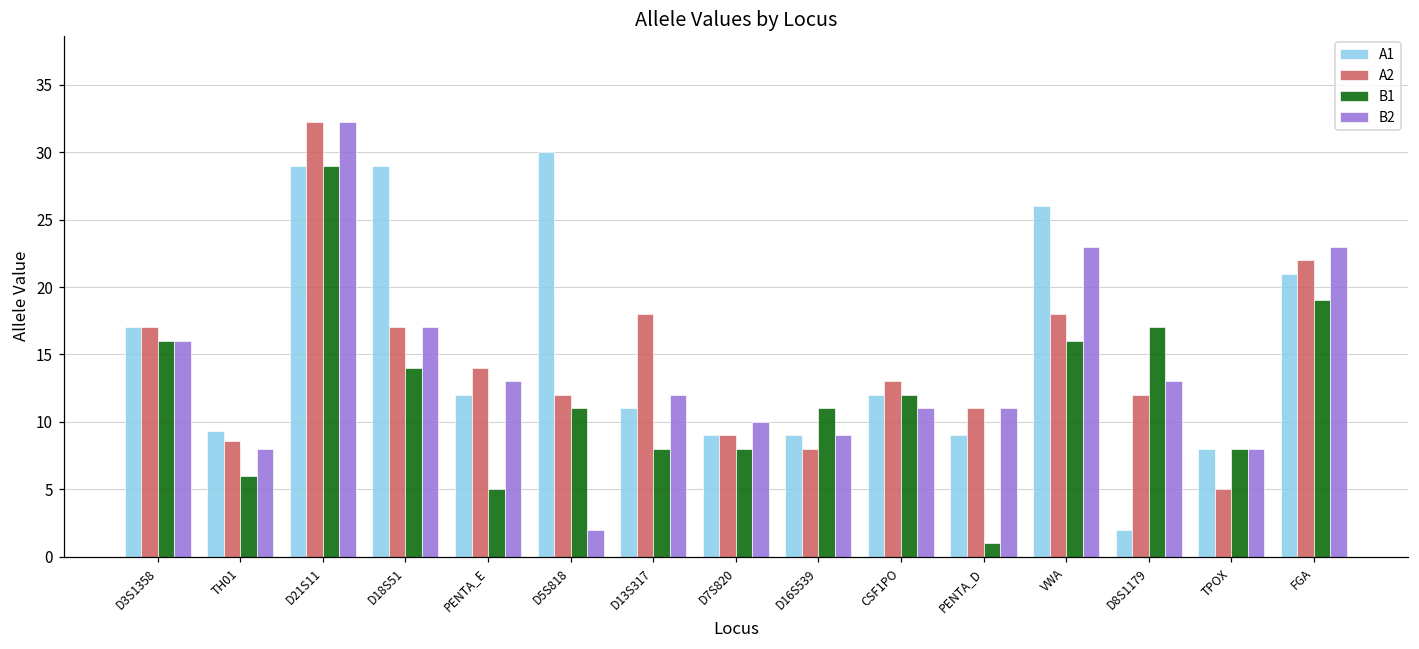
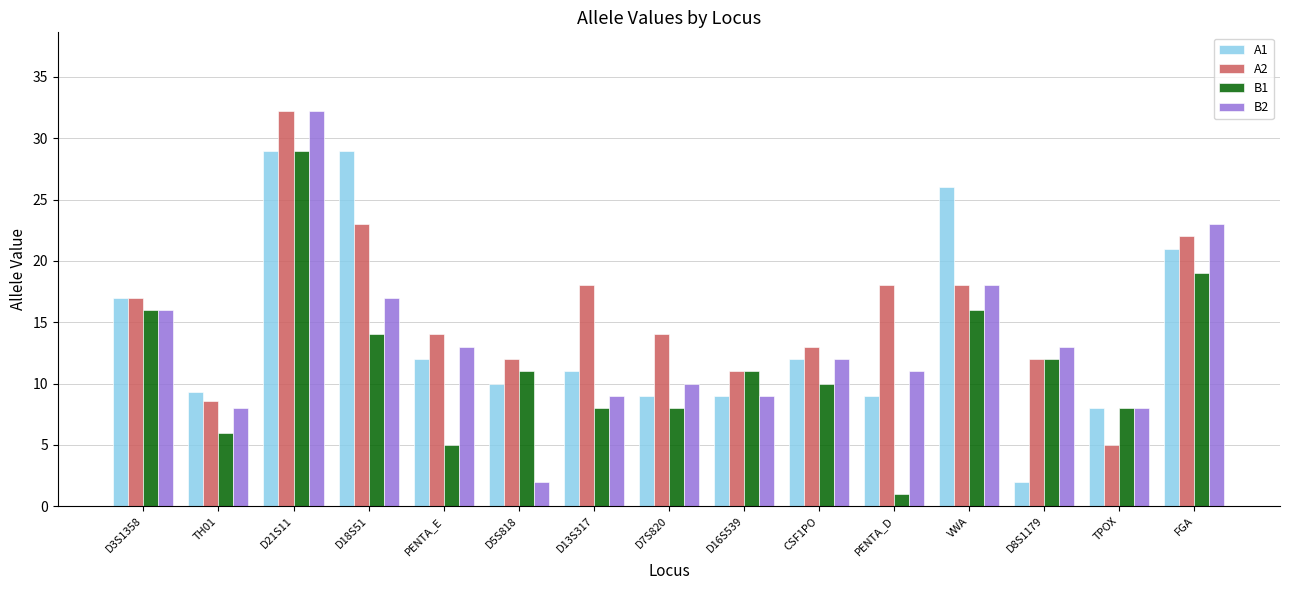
A2, D18S51: 17 -> 23
A1, D5S818: 30 -> 10
B2, D13S317: 12 -> 9
A2, D7S820: 9 -> 14
A2, D16S539: 8 -> 11
B1, CSF1PO: 12 -> 10
B2, CSF1PO: 11 -> 12
A2, PENTA_D: 11 -> 18
B2, VWA: 23 -> 18
B1, D8S1179: 17 -> 12
